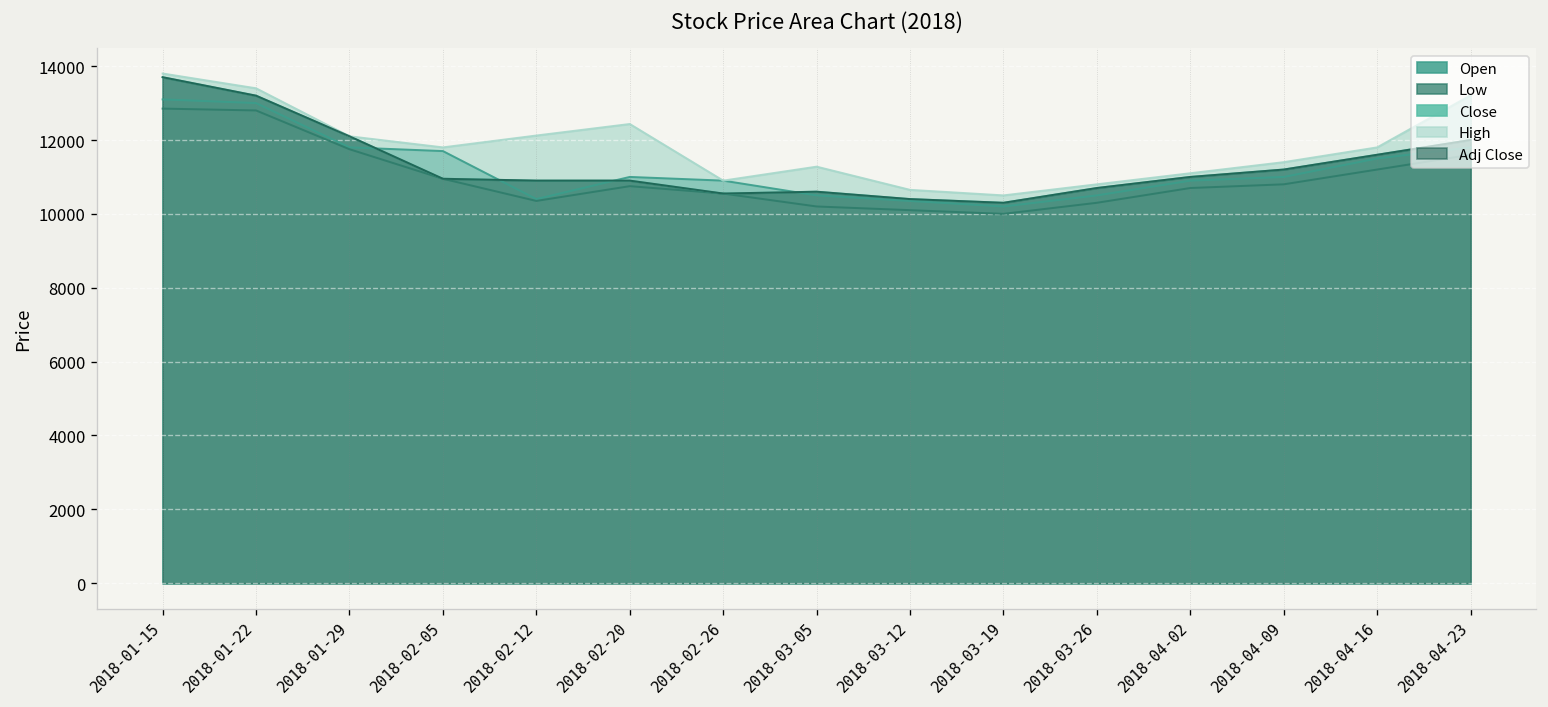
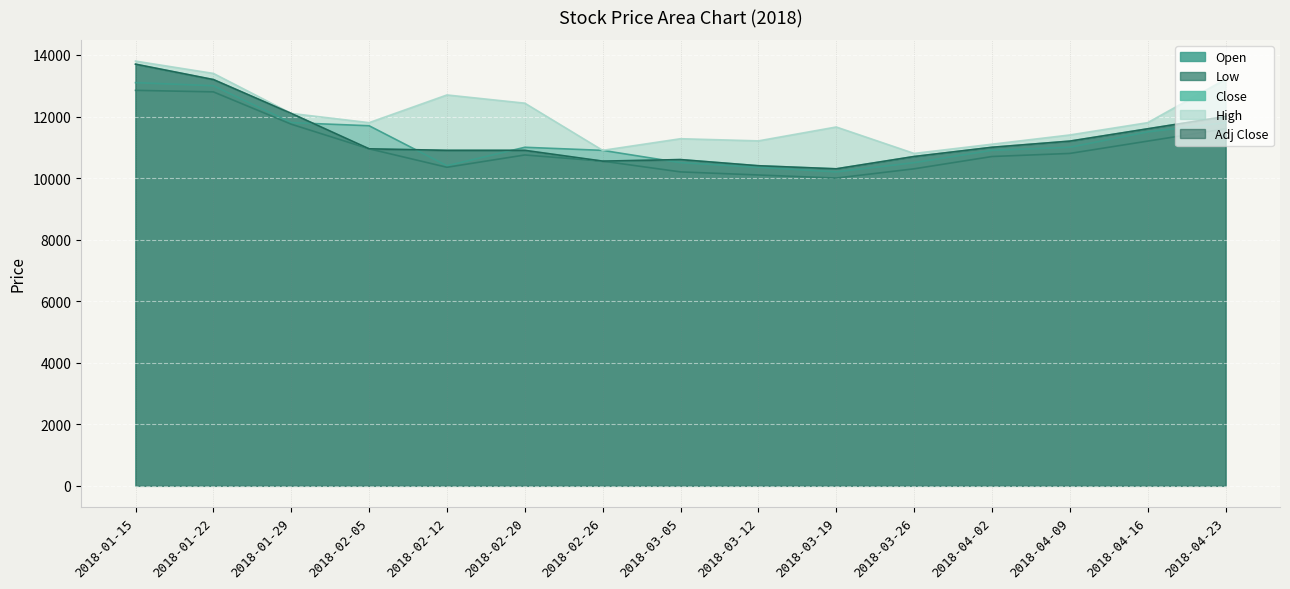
High, 2018-02-12: 12100 -> 12700
High, 2018-03-12: 10700 -> 11200
High, 2018-03-19: 10500 -> 11700
